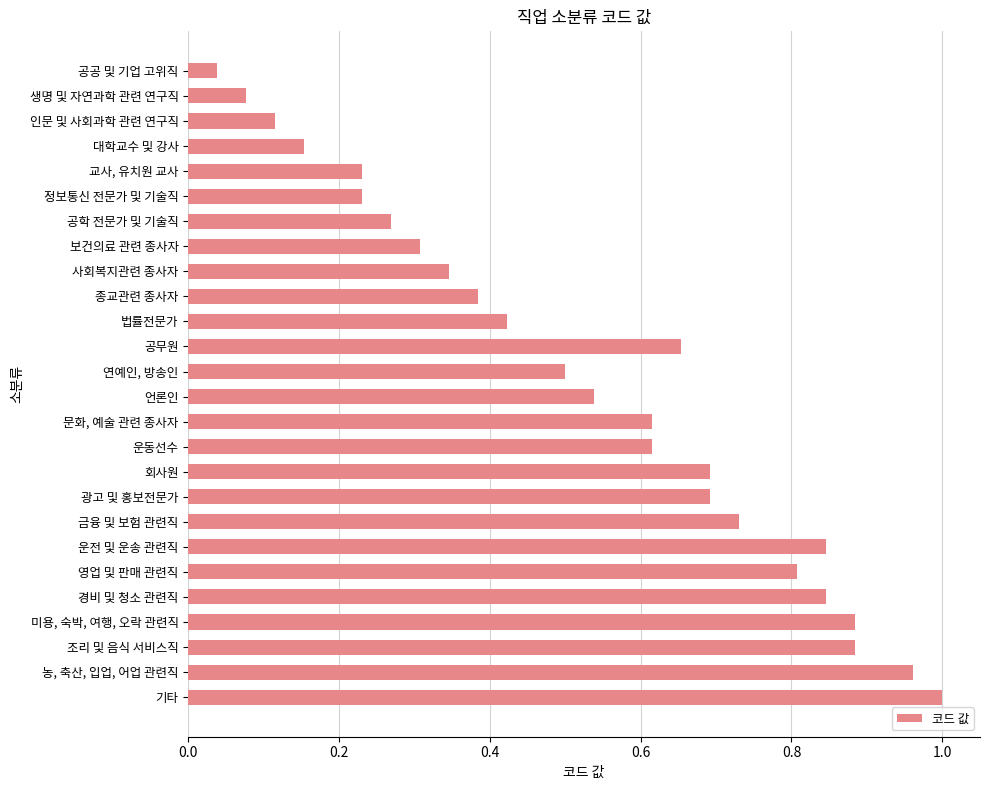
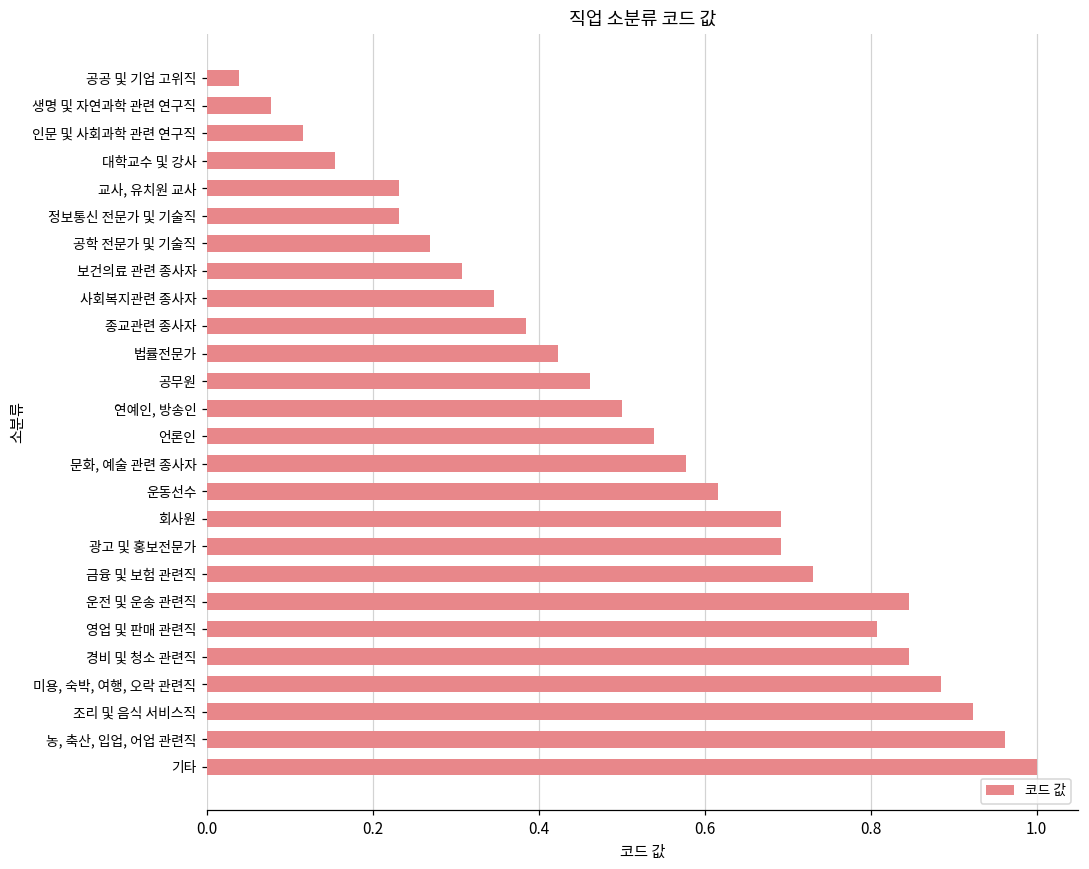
공무원: 0.65 -> 0.46
문화, 예술 관련 종사자: 0.62 -> 0.58
조리 및 음식 서비스직: 0.88 -> 0.92
